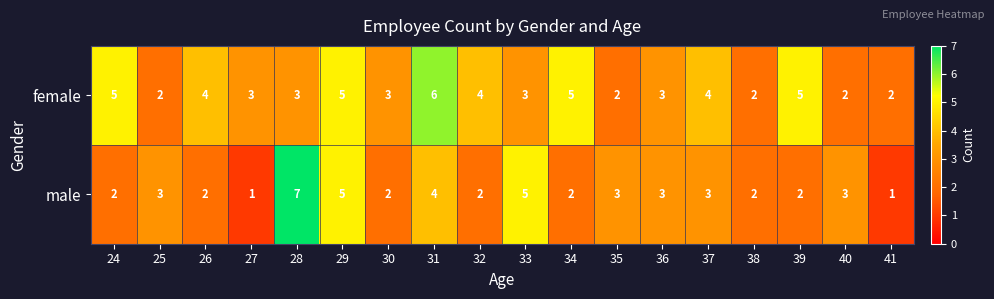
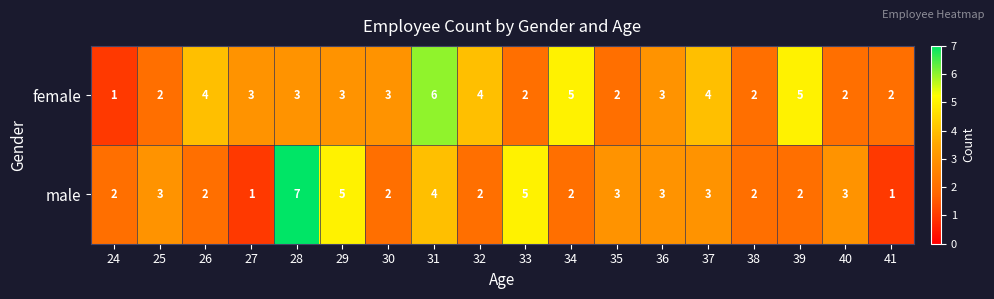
female, 24: 5 -> 1
female, 29: 5 -> 3
female, 33: 3 -> 2
